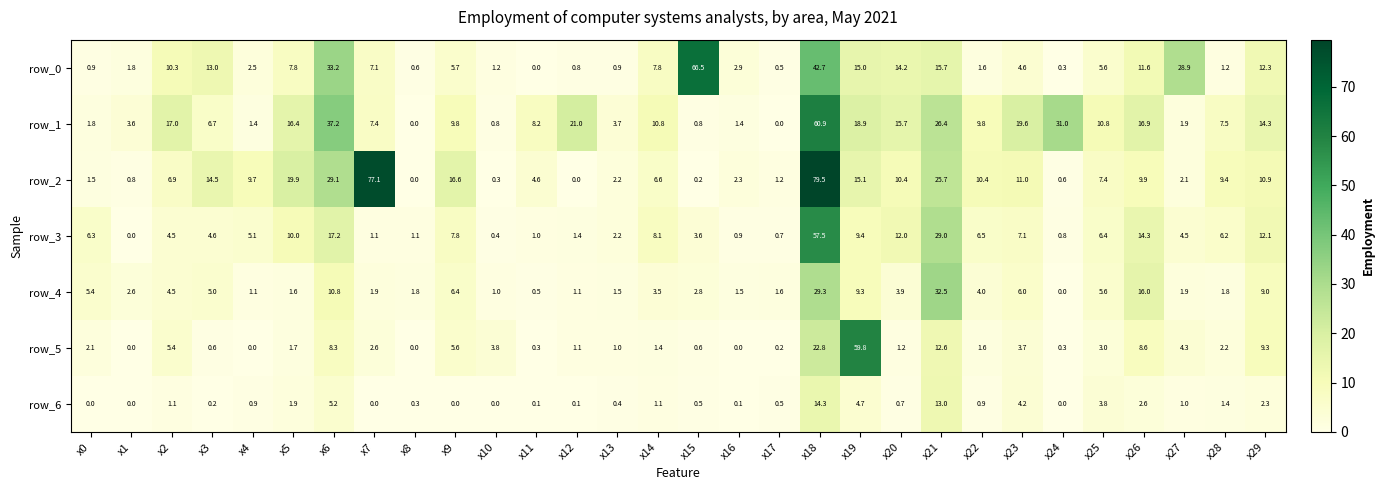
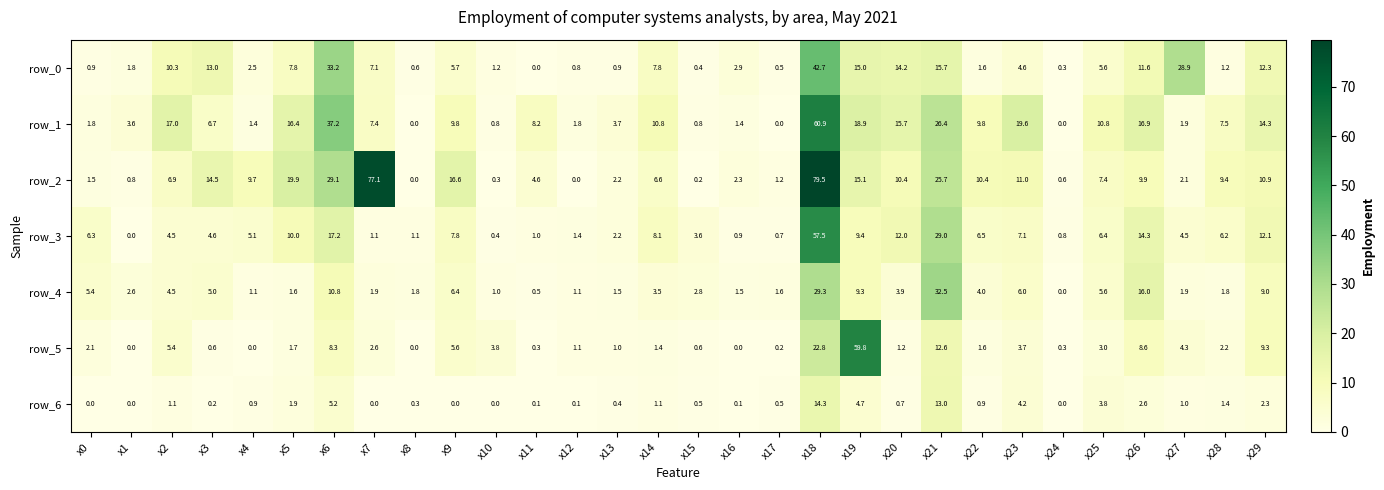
row_0, x15: 66.5 -> 0.4
row_1, x12: 21.0 -> 1.8
row_1, x24: 31.0 -> 0.0
